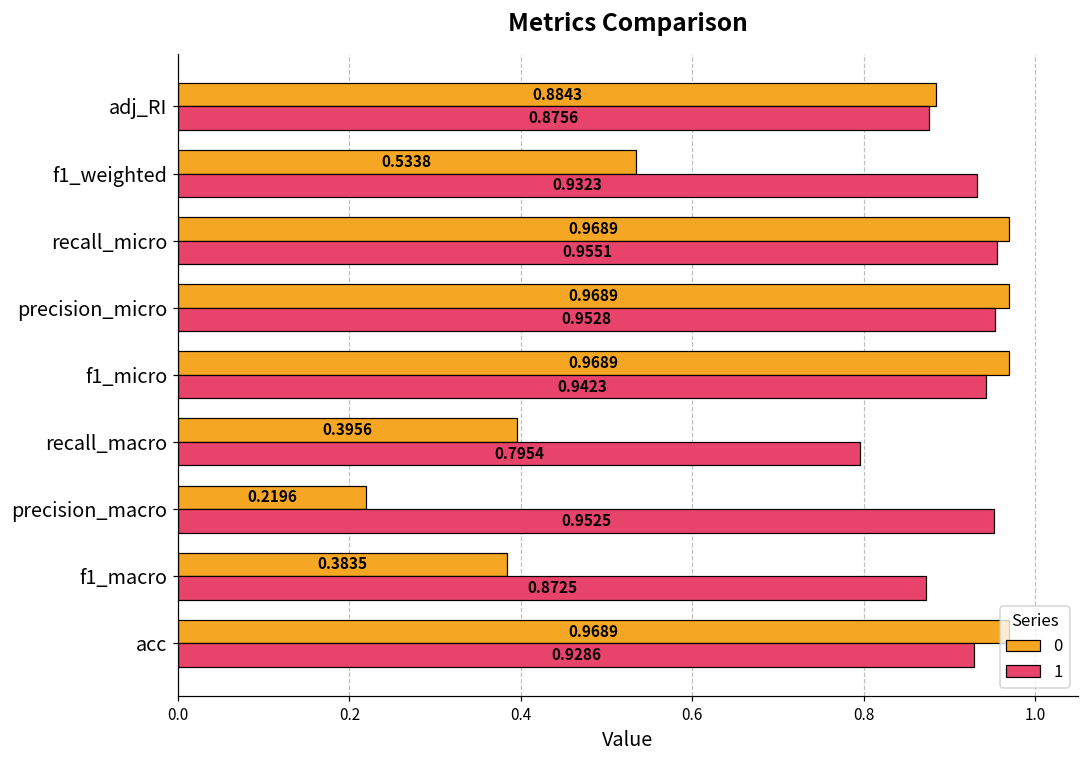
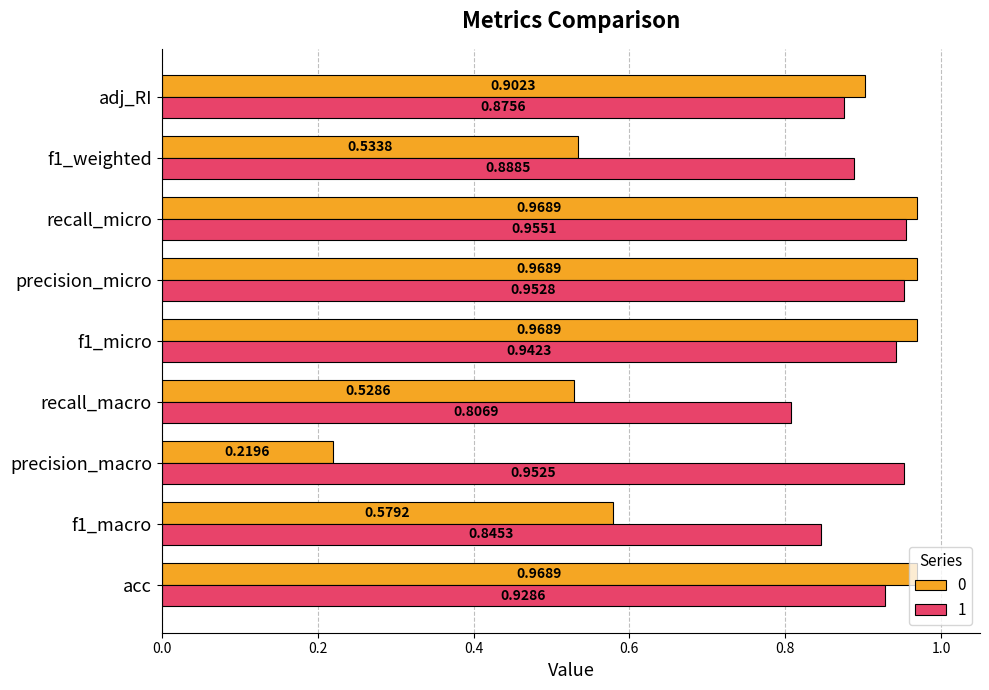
0, adj_RI: 0.8843 -> 0.9023
1, f1_weighted: 0.9323 -> 0.8885
0, recall_macro: 0.3956 -> 0.5286
1, recall_macro: 0.7954 -> 0.8069
0, f1_macro: 0.3835 -> 0.5792
1, f1_macro: 0.8725 -> 0.8453
